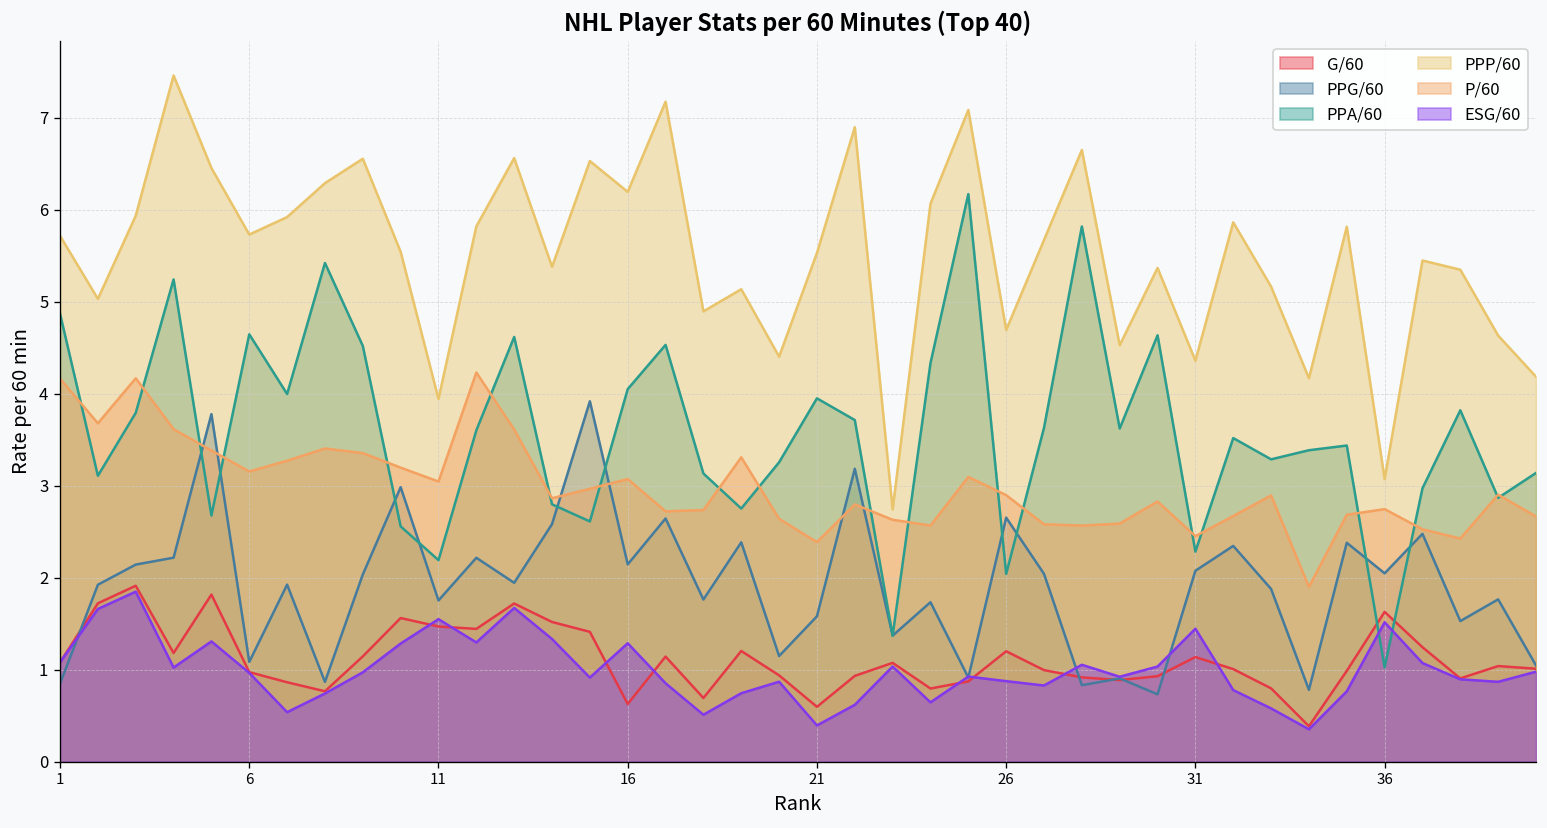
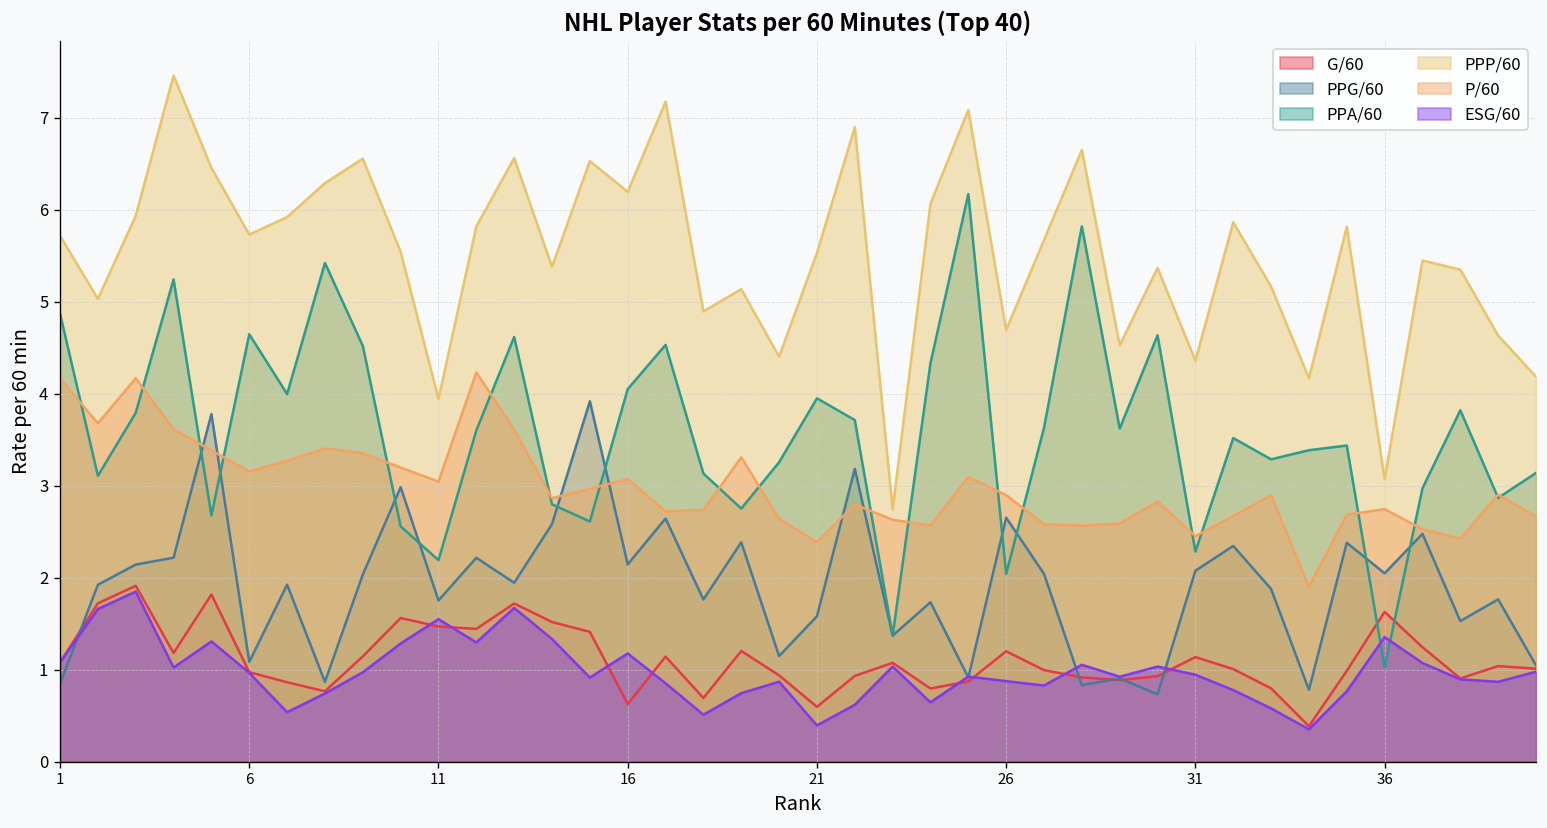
ESG/60, 16: 1.3 -> 1.2
ESG/60, 31: 1.4 -> 0.9
ESG/60, 36: 1.5 -> 1.4
